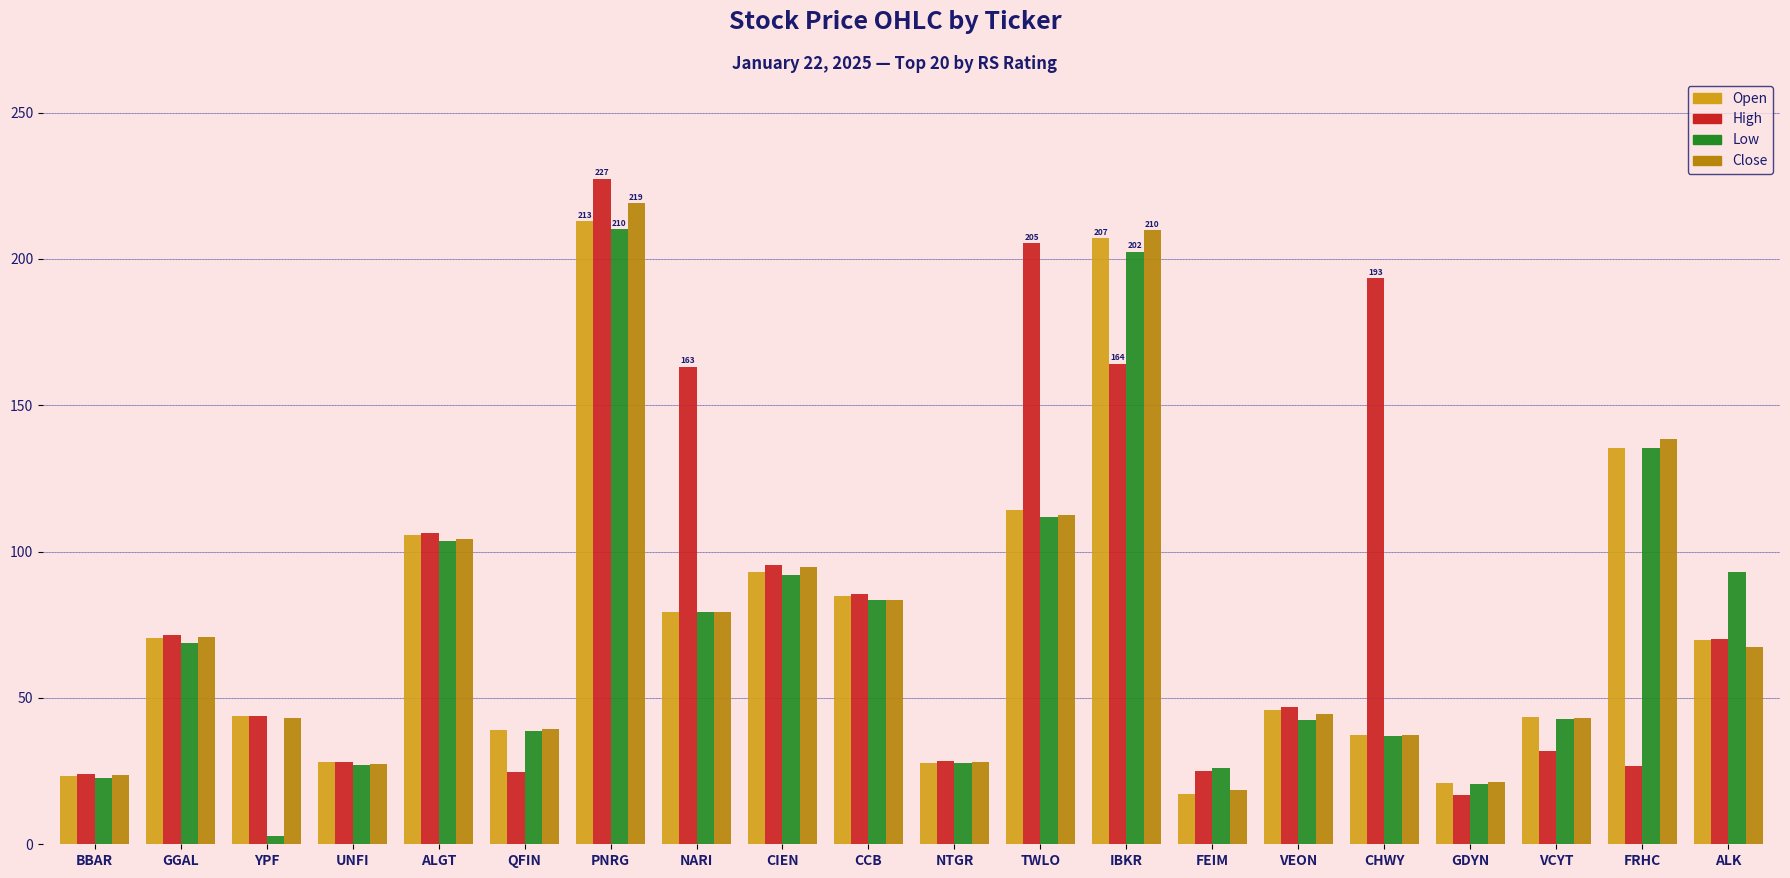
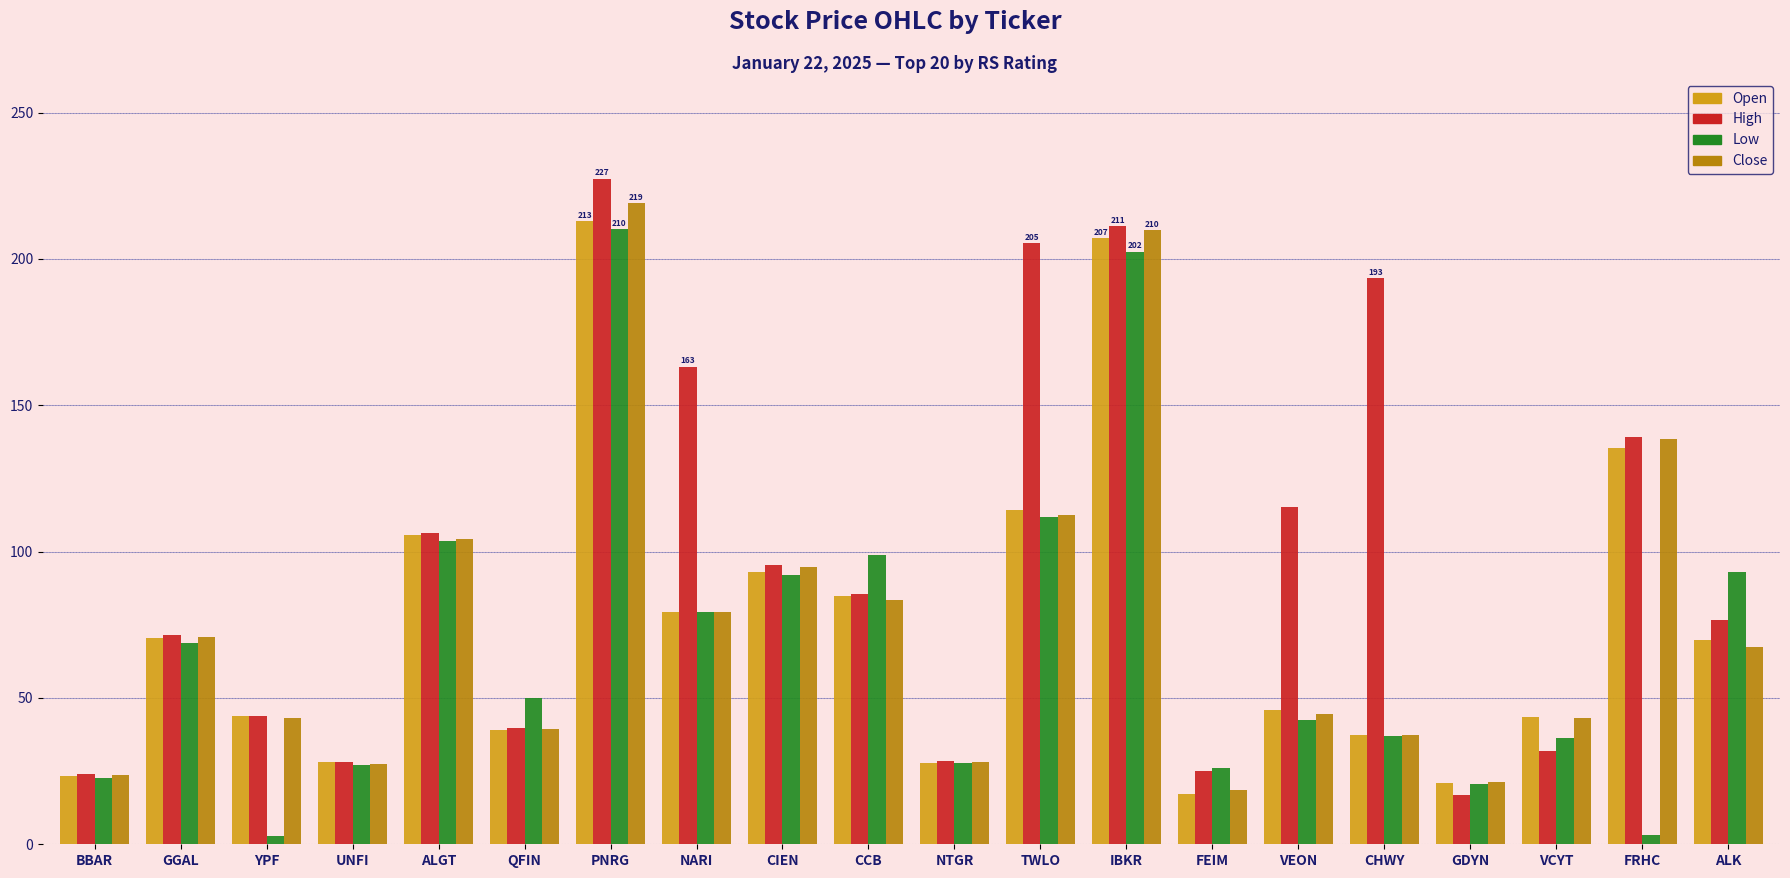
High, QFIN: 25 -> 40
Low, QFIN: 39 -> 50
Low, CCB: 83 -> 99
High, IBKR: 164 -> 211
High, VEON: 47 -> 115
Low, VCYT: 43 -> 36
High, FRHC: 27 -> 139
Low, FRHC: 135 -> 3
High, ALK: 70 -> 76
